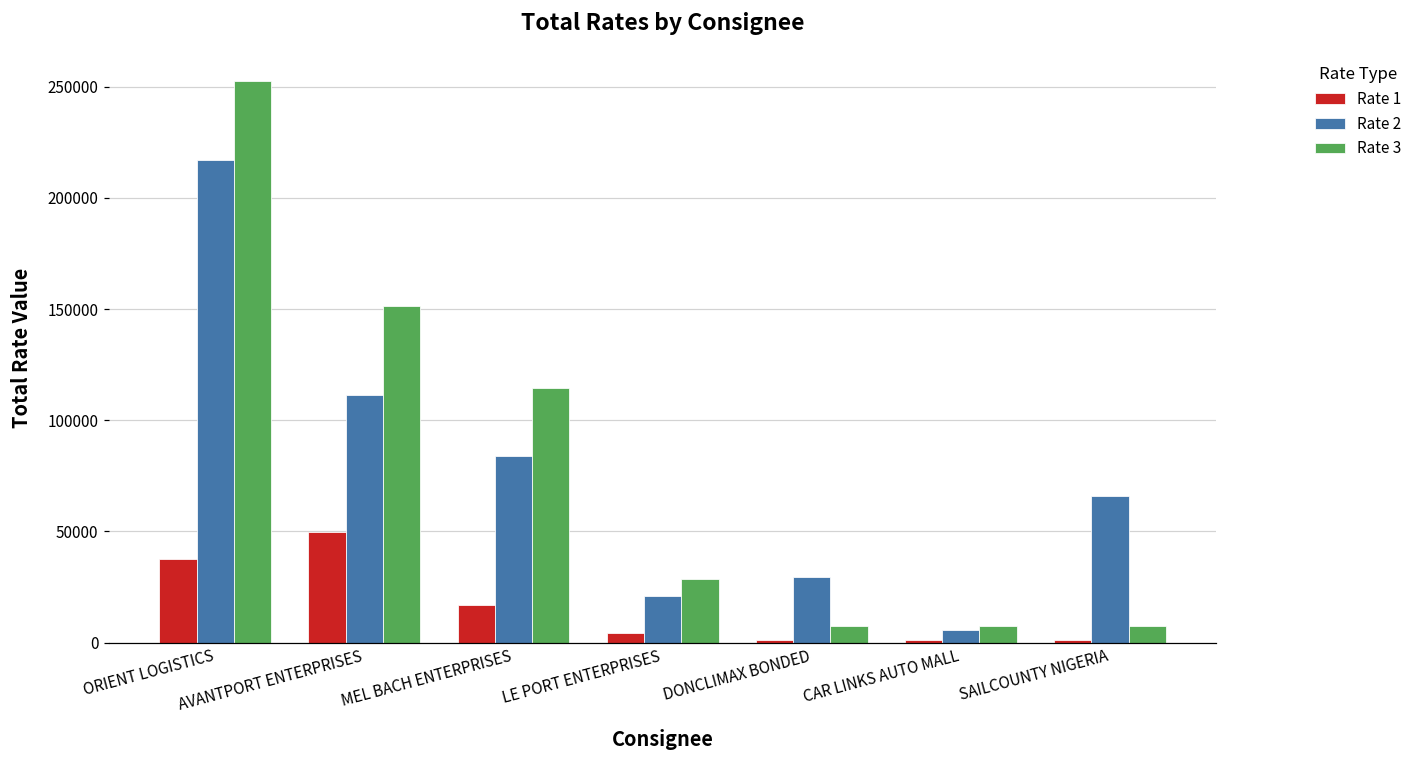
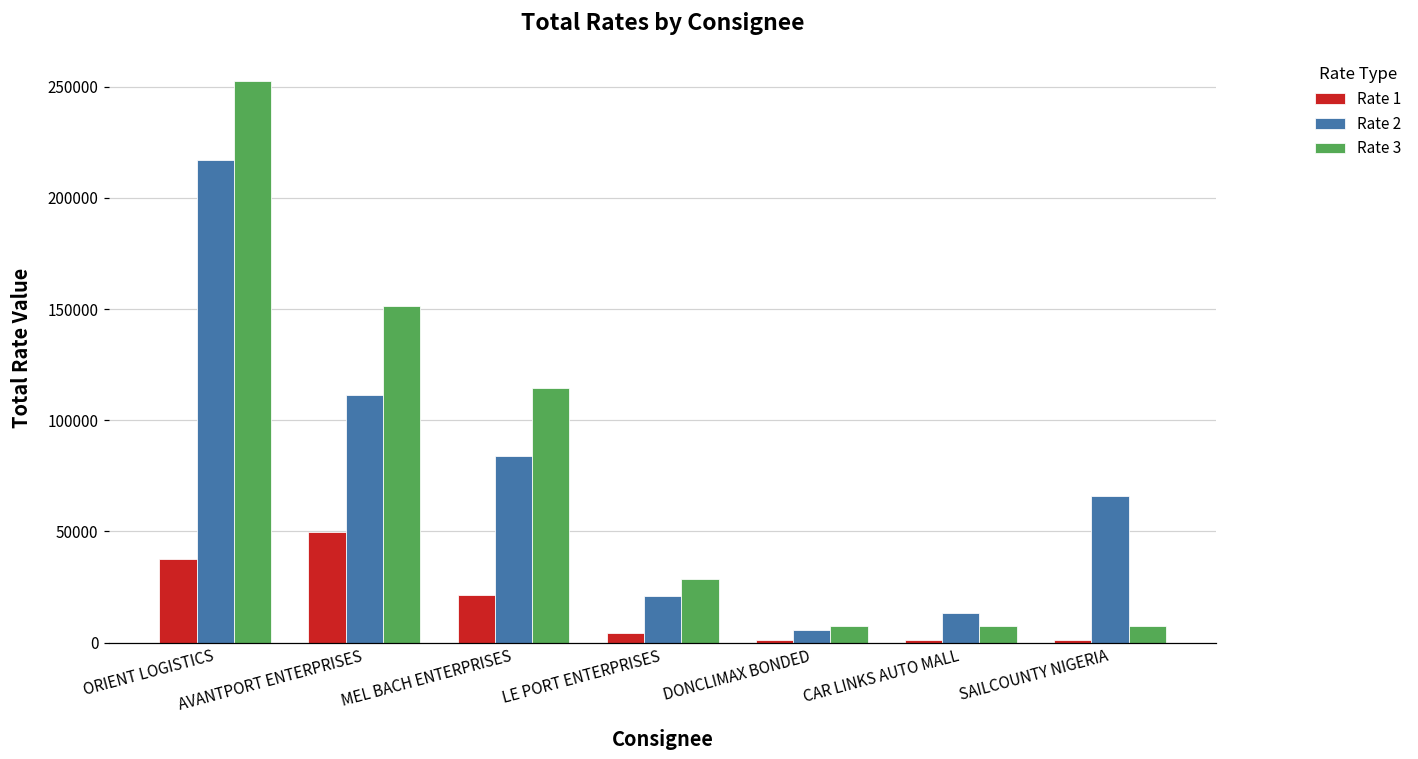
Rate 1, MEL BACH ENTERPRISES: 17000 -> 21000
Rate 2, DONCLIMAX BONDED: 29000 -> 6000
Rate 2, CAR LINKS AUTO MALL: 6000 -> 13000
